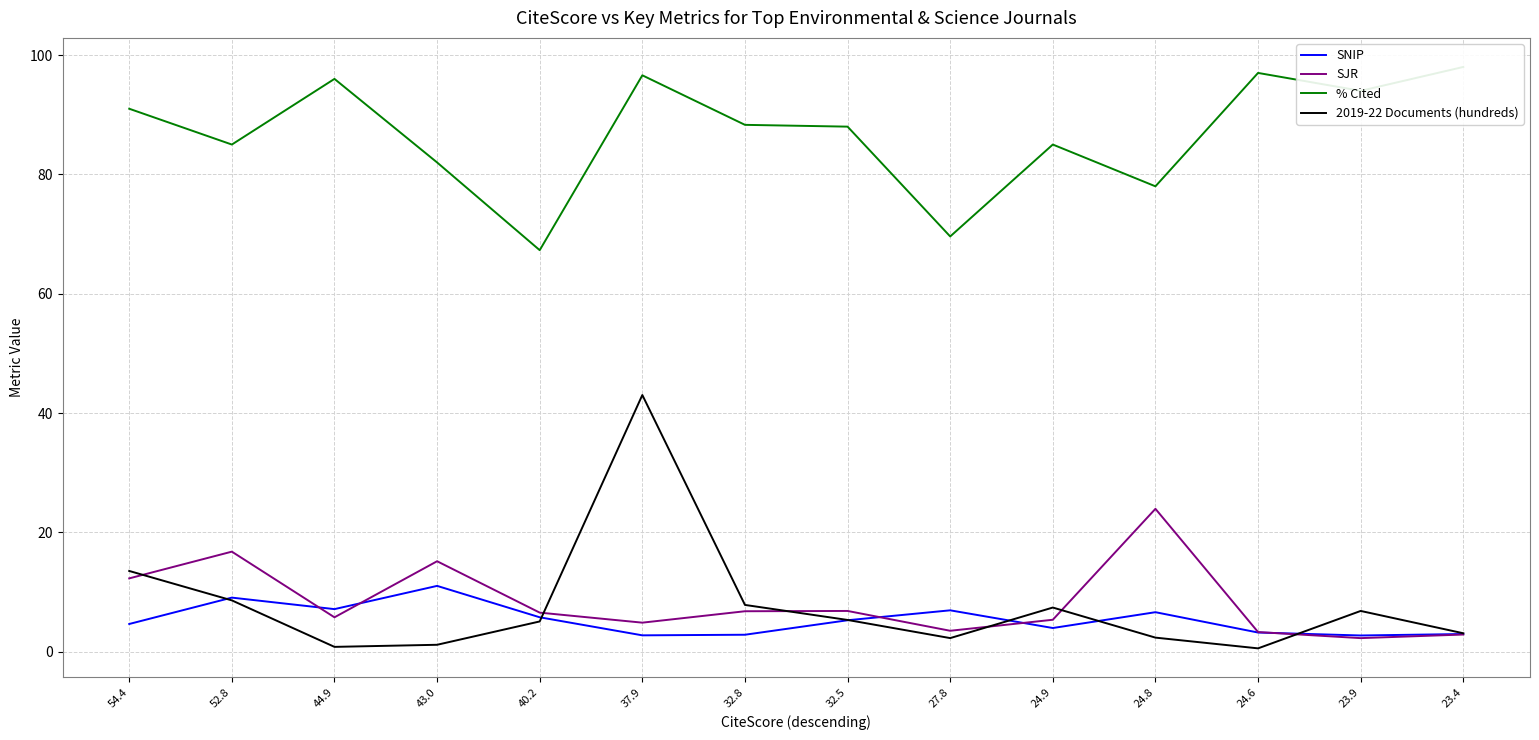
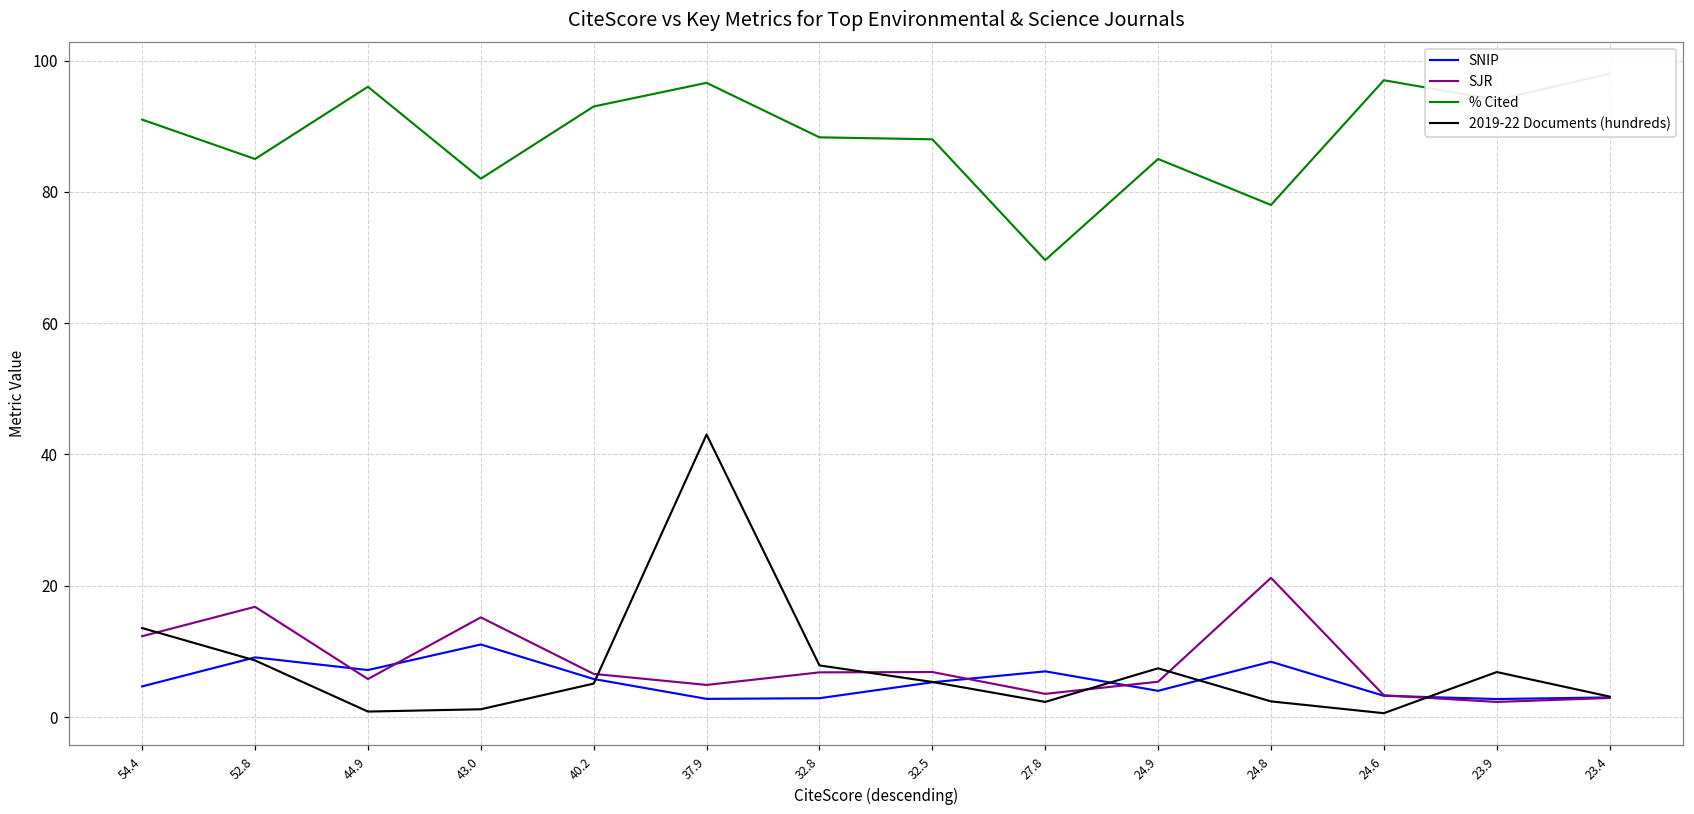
% Cited, 40.2: 67 -> 93
SNIP, 24.8: 7 -> 8
SJR, 24.8: 24 -> 21
